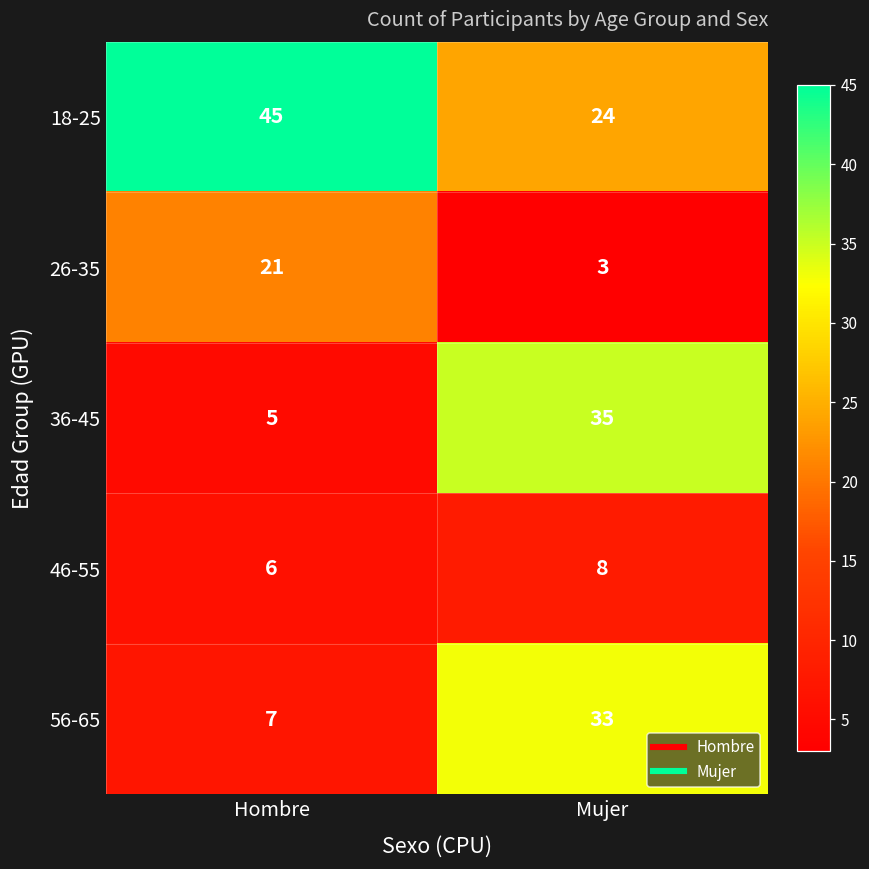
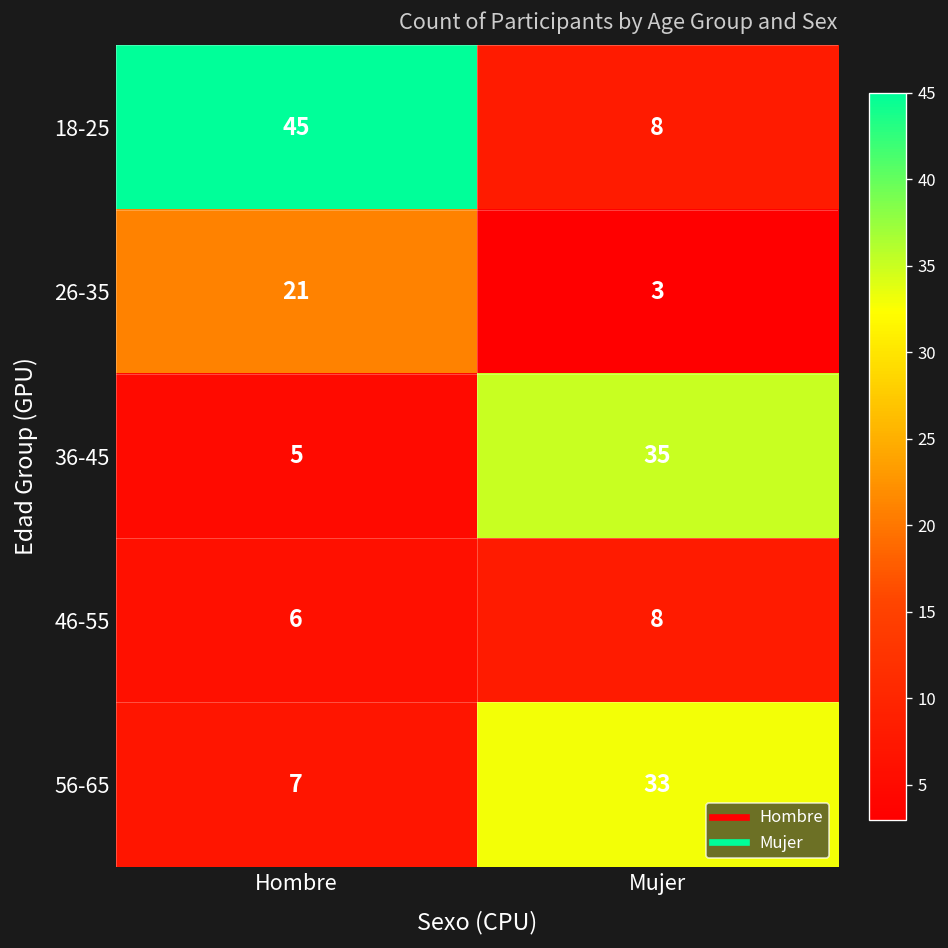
18-25, Mujer: 24 -> 8
